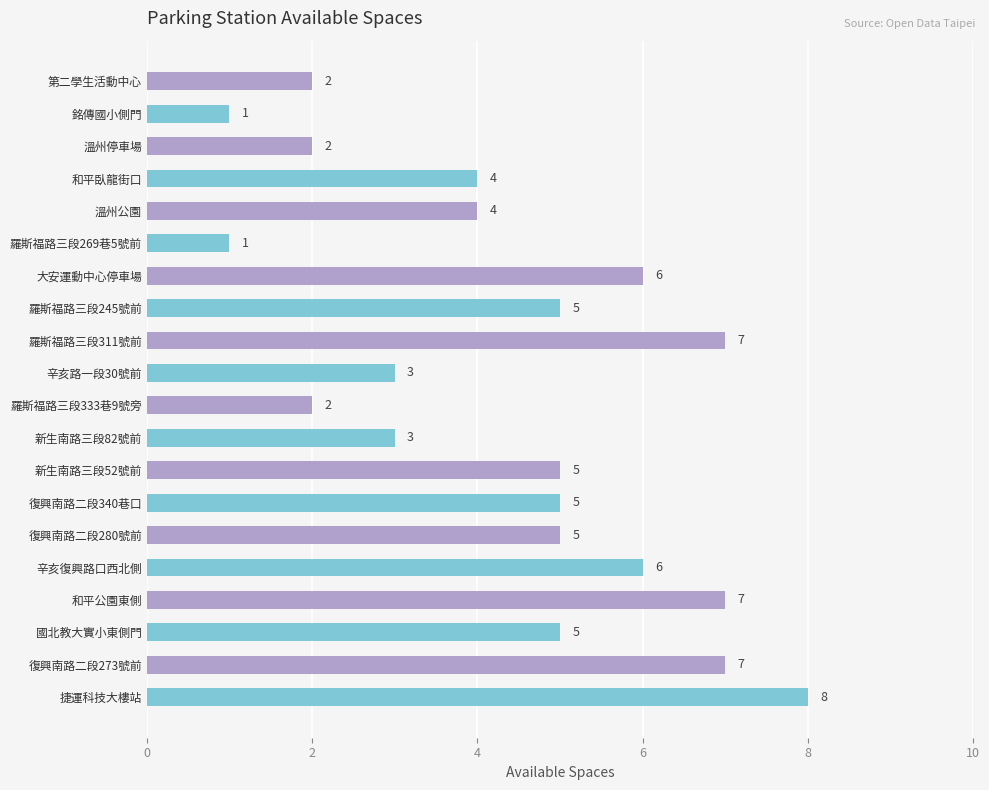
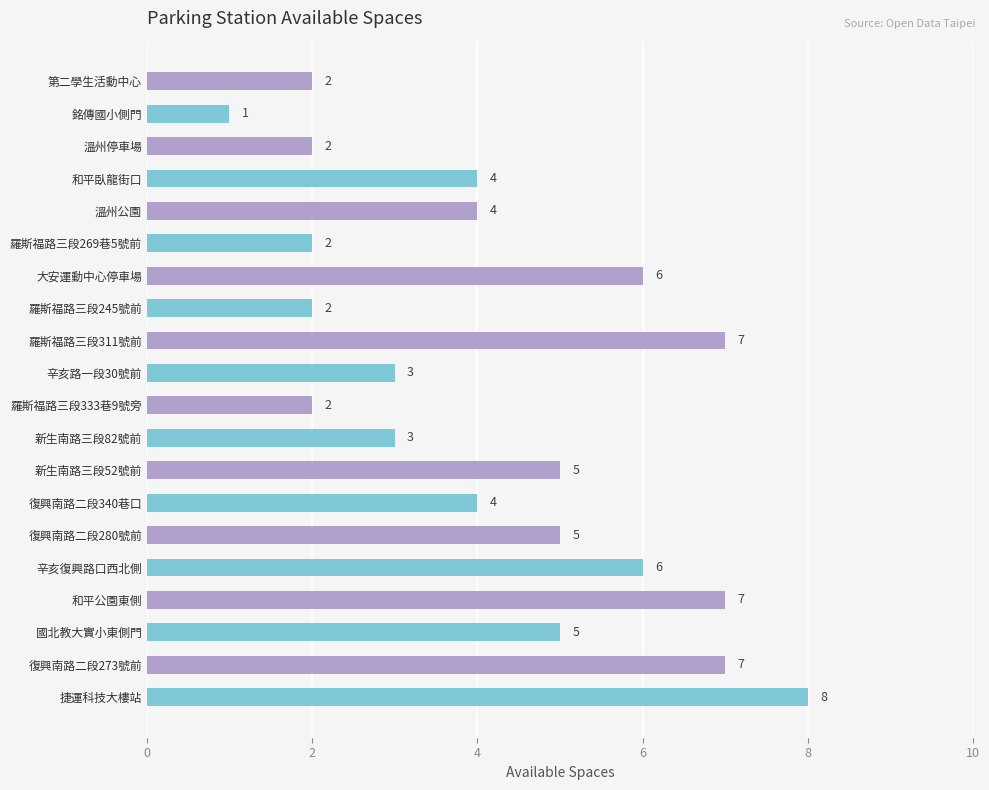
羅斯福路三段269巷5號前: 1 -> 2
羅斯福路三段245號前: 5 -> 2
復興南路二段340巷口: 5 -> 4
